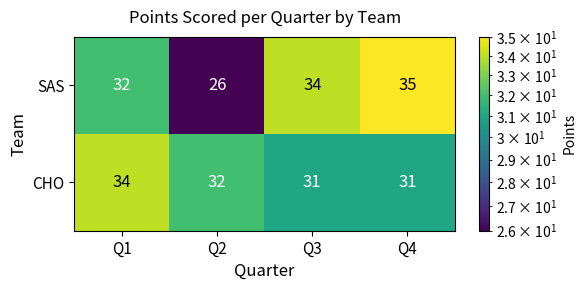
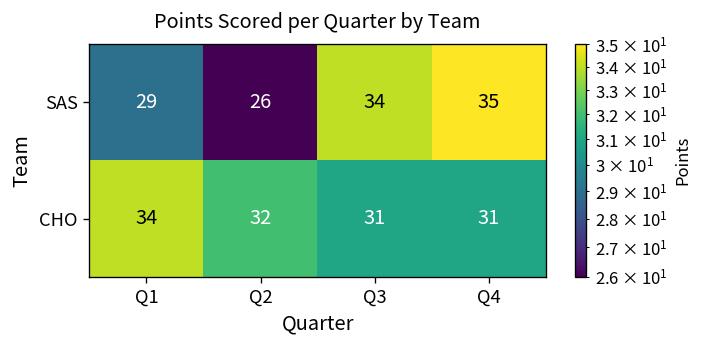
SAS, Q1: 32 -> 29
